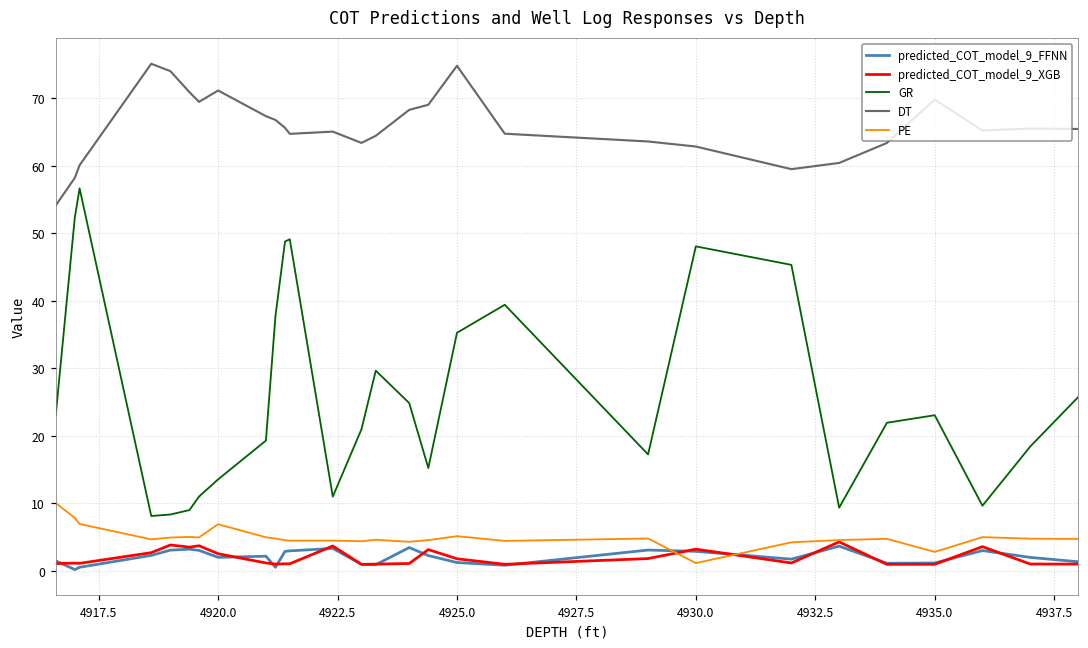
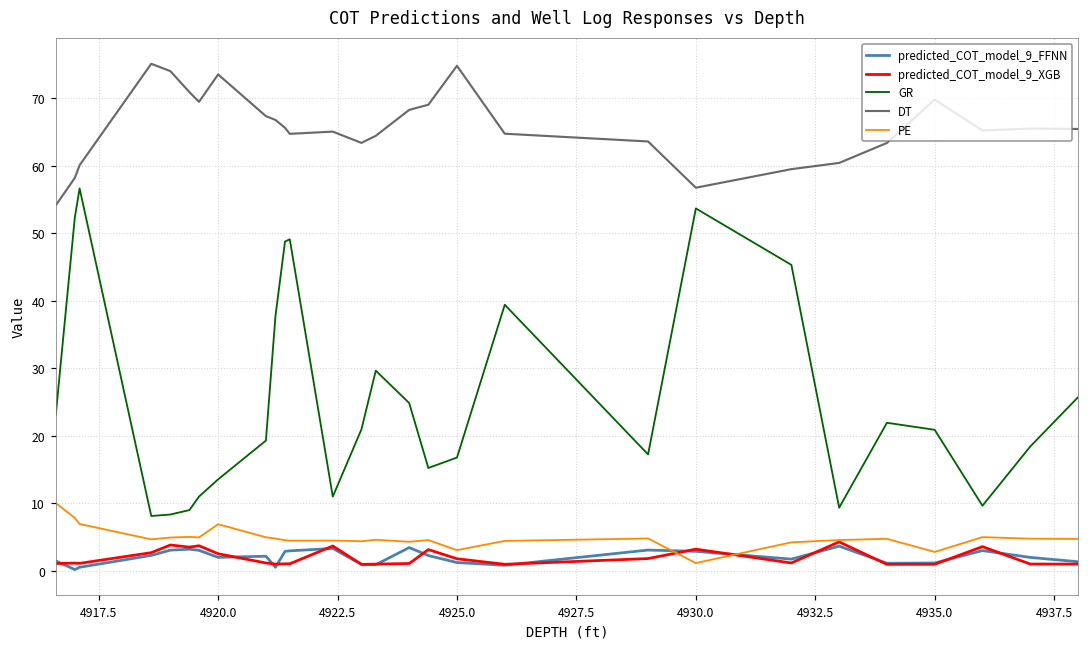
DT, 4920.0: 71 -> 74
GR, 4925.0: 35 -> 17
PE, 4925.0: 5 -> 3
GR, 4930.0: 48 -> 54
DT, 4930.0: 63 -> 57
GR, 4935.0: 23 -> 21
